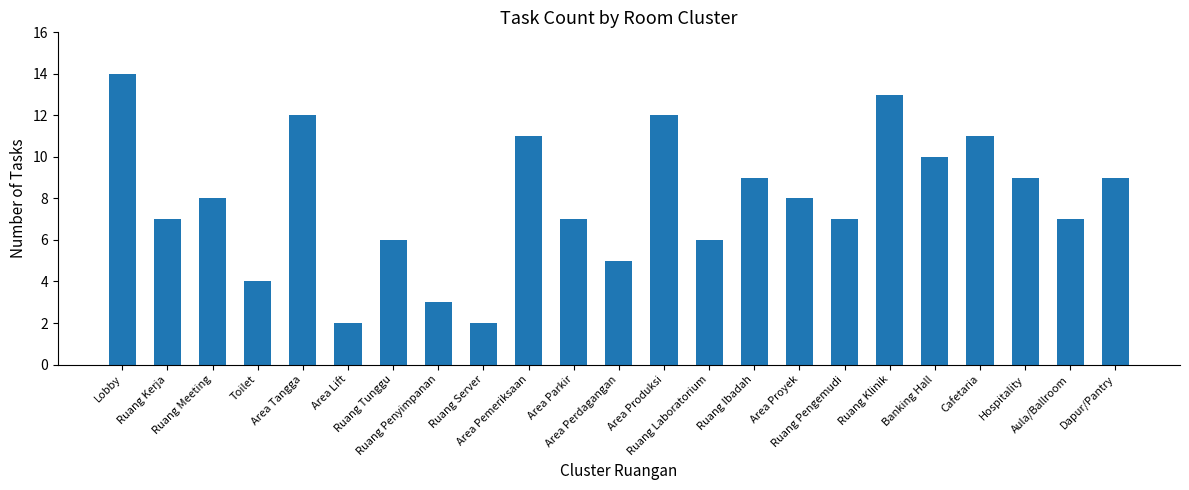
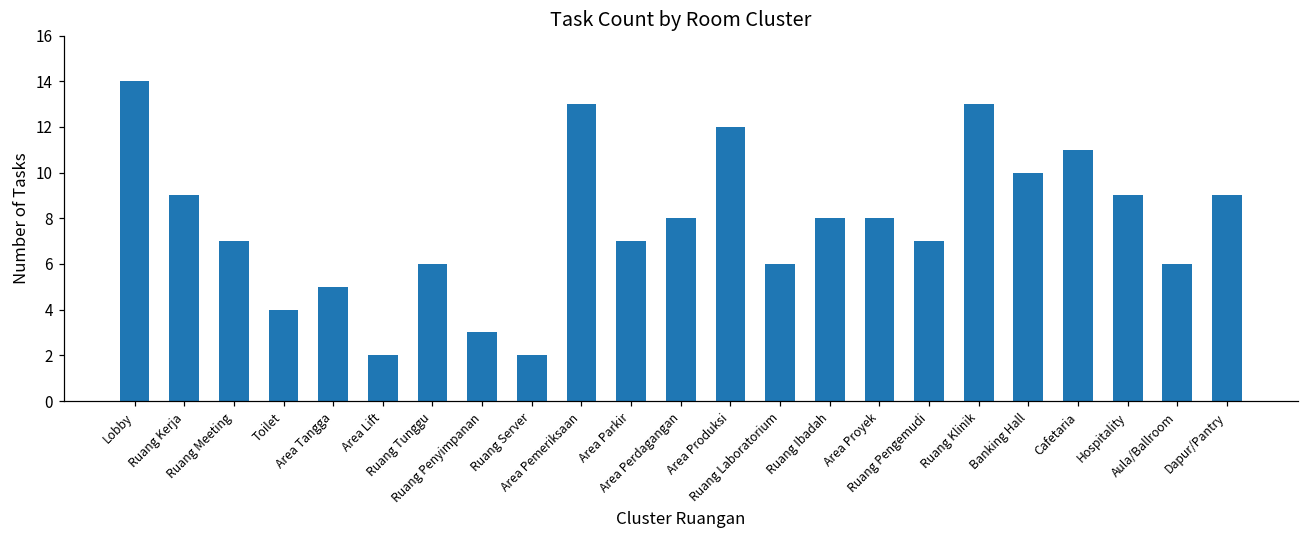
Ruang Kerja: 7 -> 9
Ruang Meeting: 8 -> 7
Area Tangga: 12 -> 5
Area Pemeriksaan: 11 -> 13
Area Perdagangan: 5 -> 8
Ruang Ibadah: 9 -> 8
Aula/Ballroom: 7 -> 6
